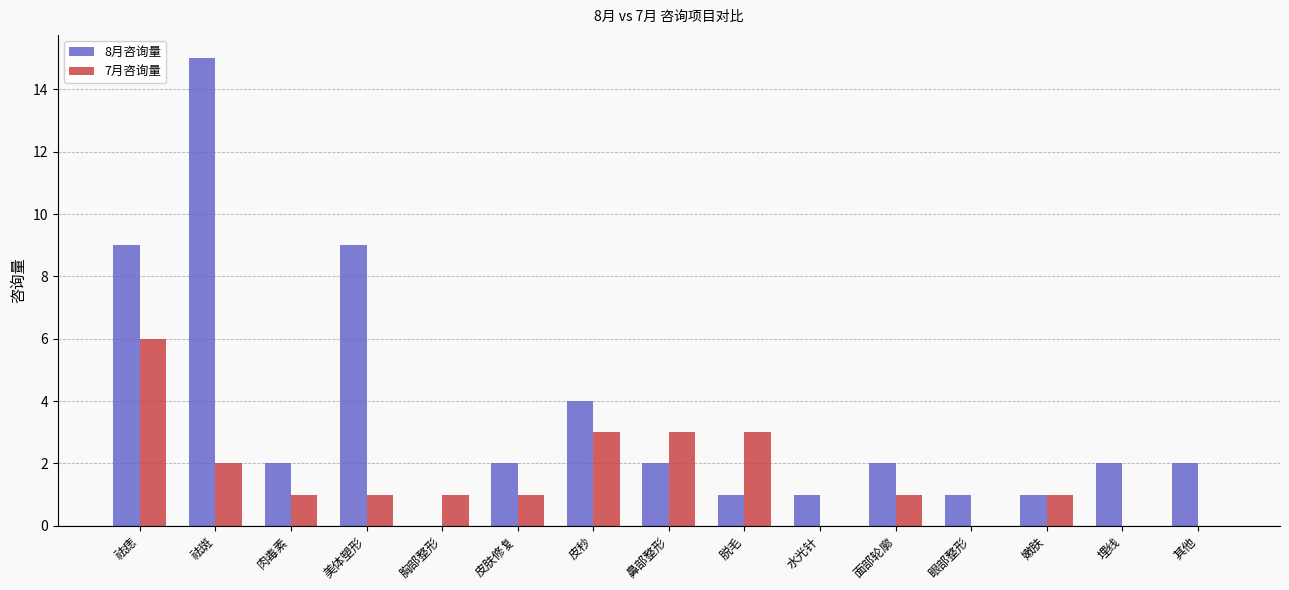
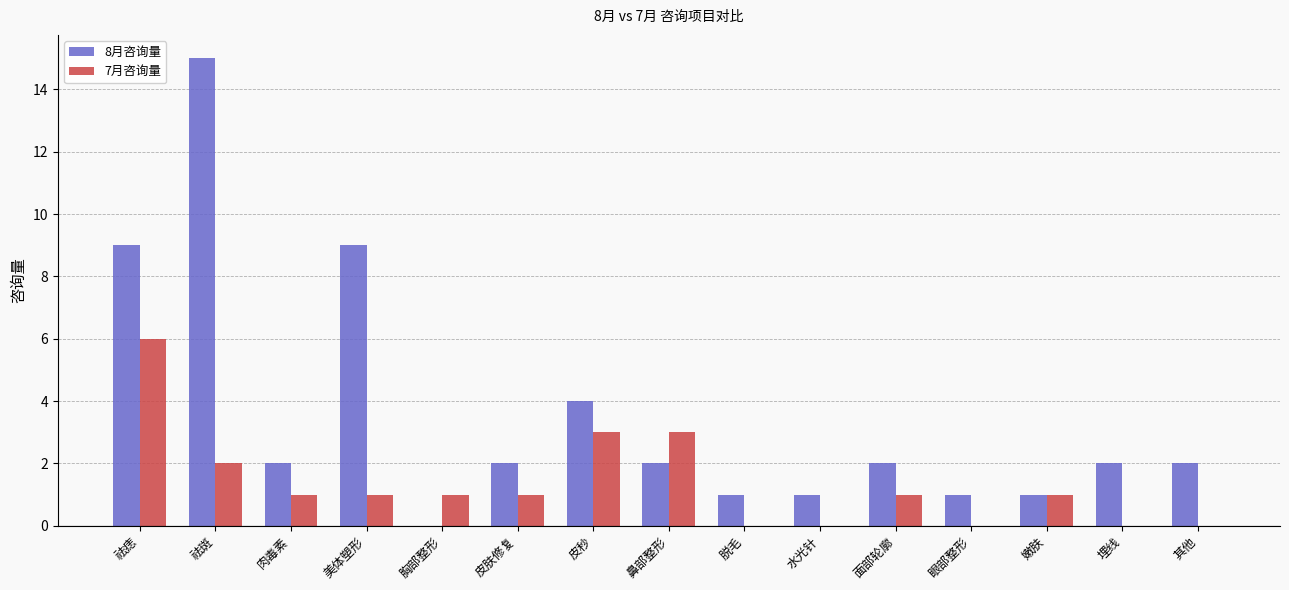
7月咨询量, 脱毛: 3 -> 0
